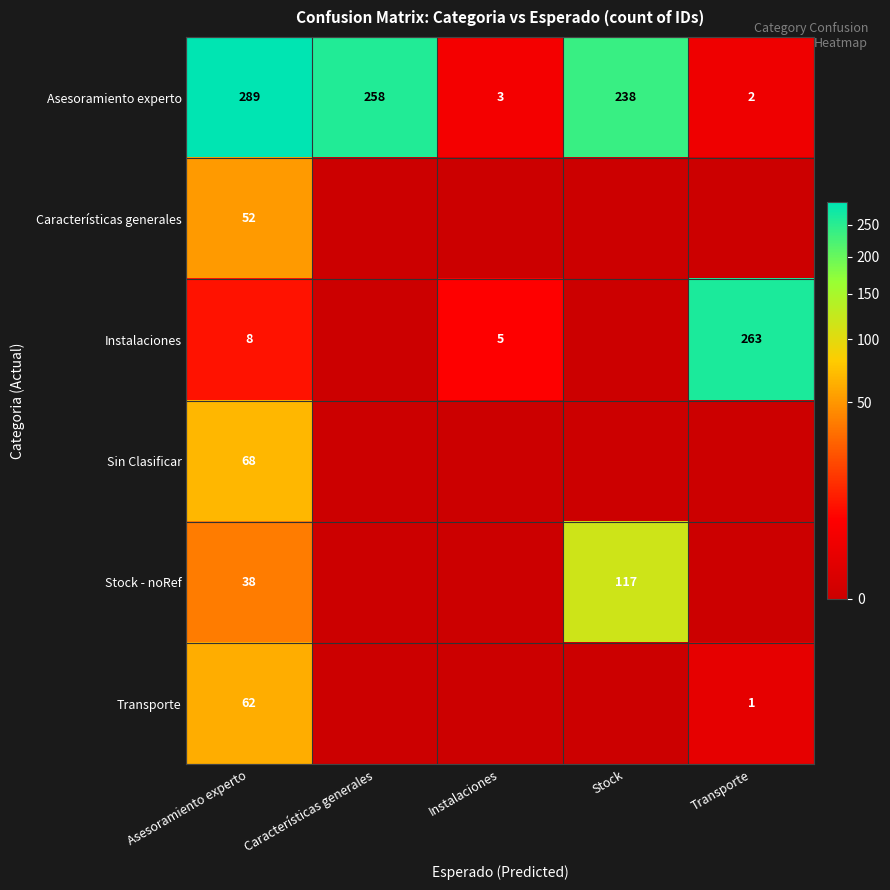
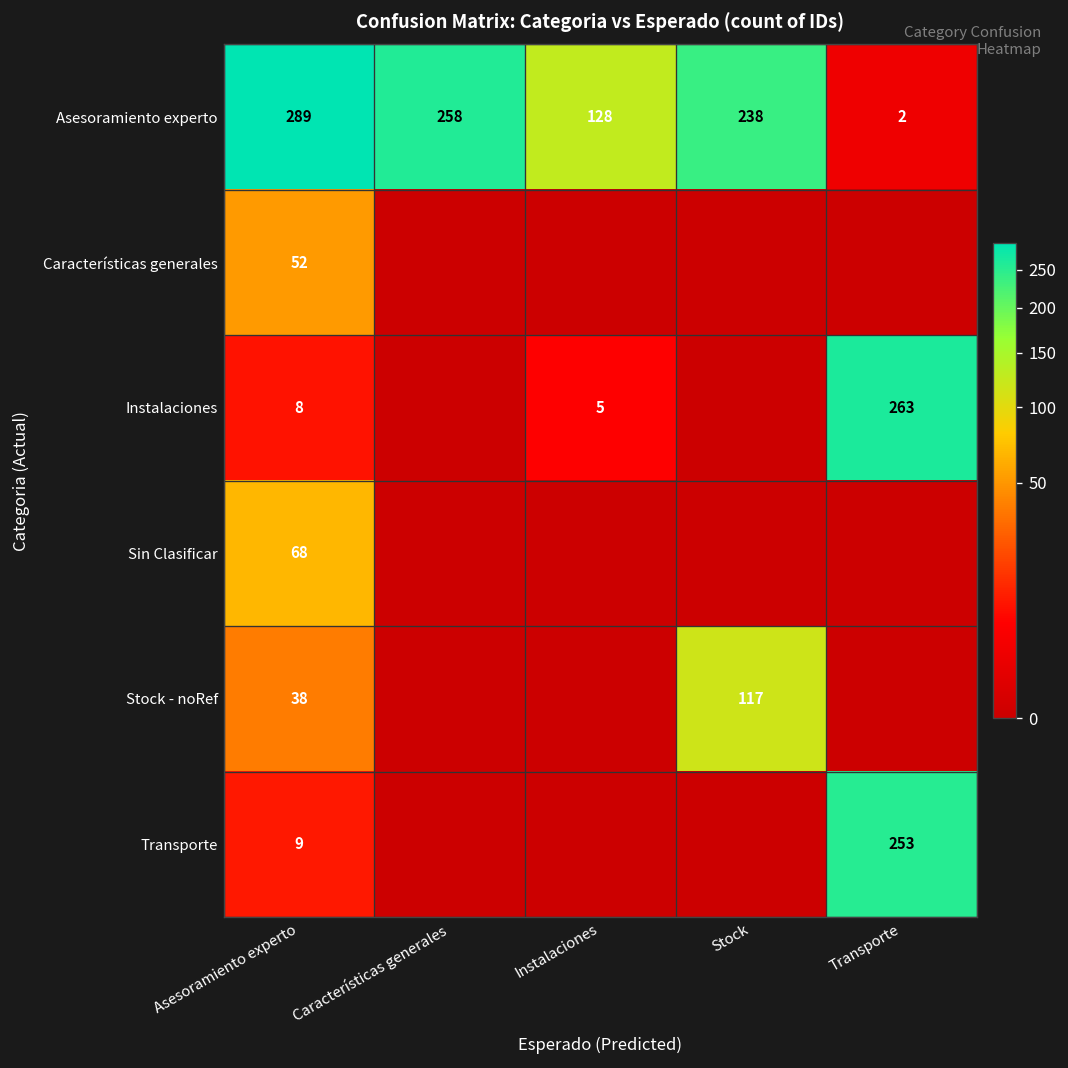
Asesoramiento experto, Instalaciones: 3 -> 128
Transporte, Asesoramiento experto: 62 -> 9
Transporte, Transporte: 1 -> 253
